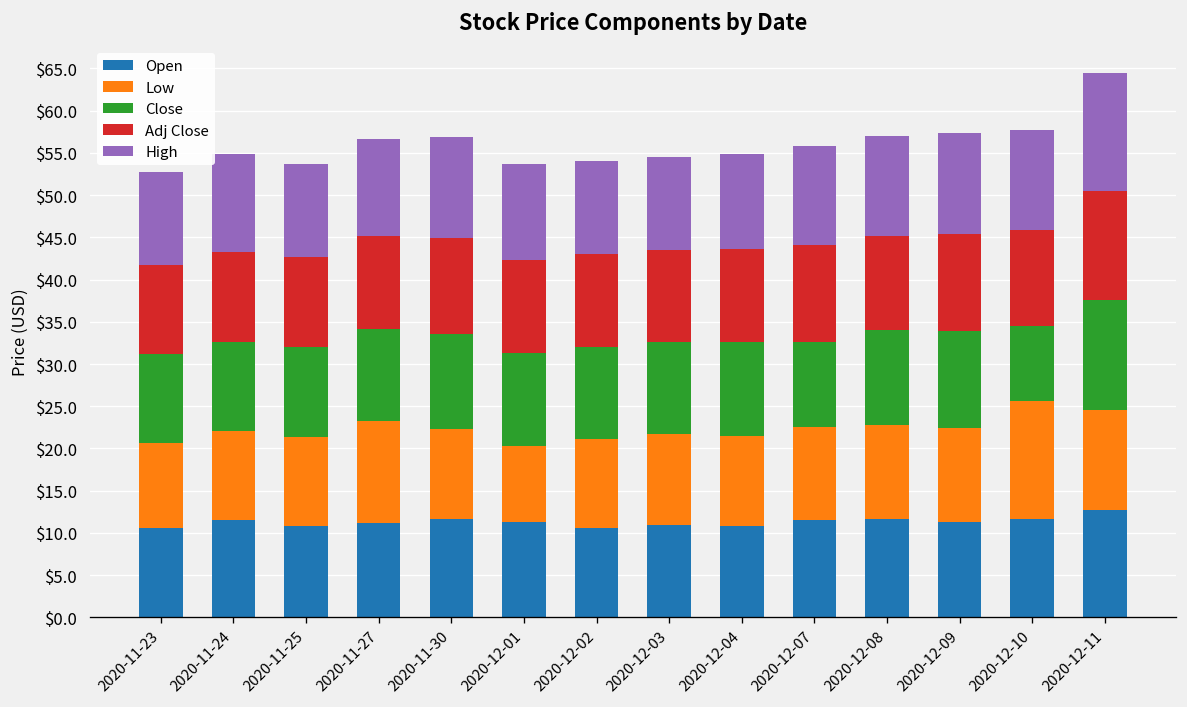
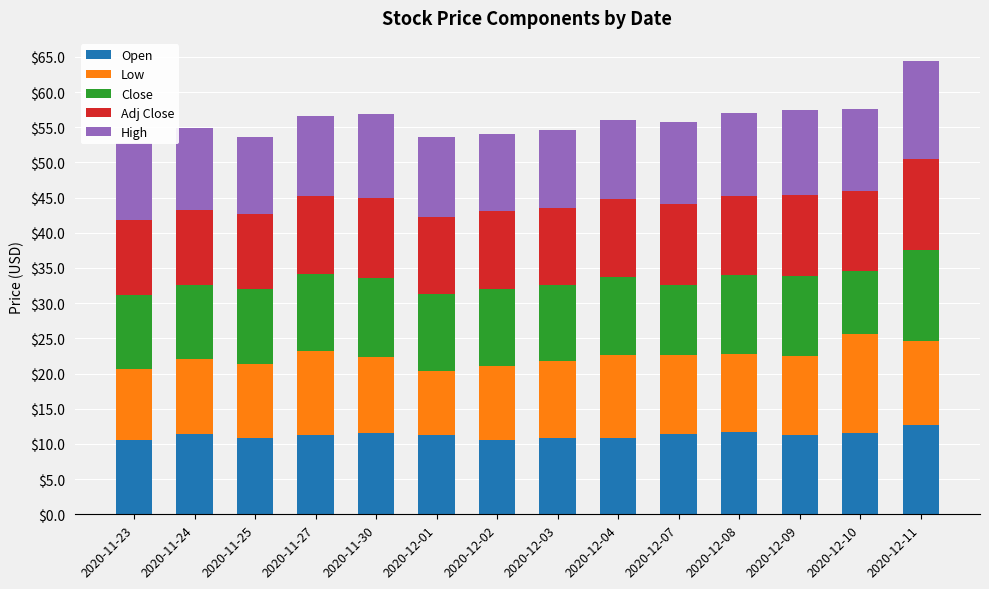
Low, 2020-12-04: $11 -> $12
